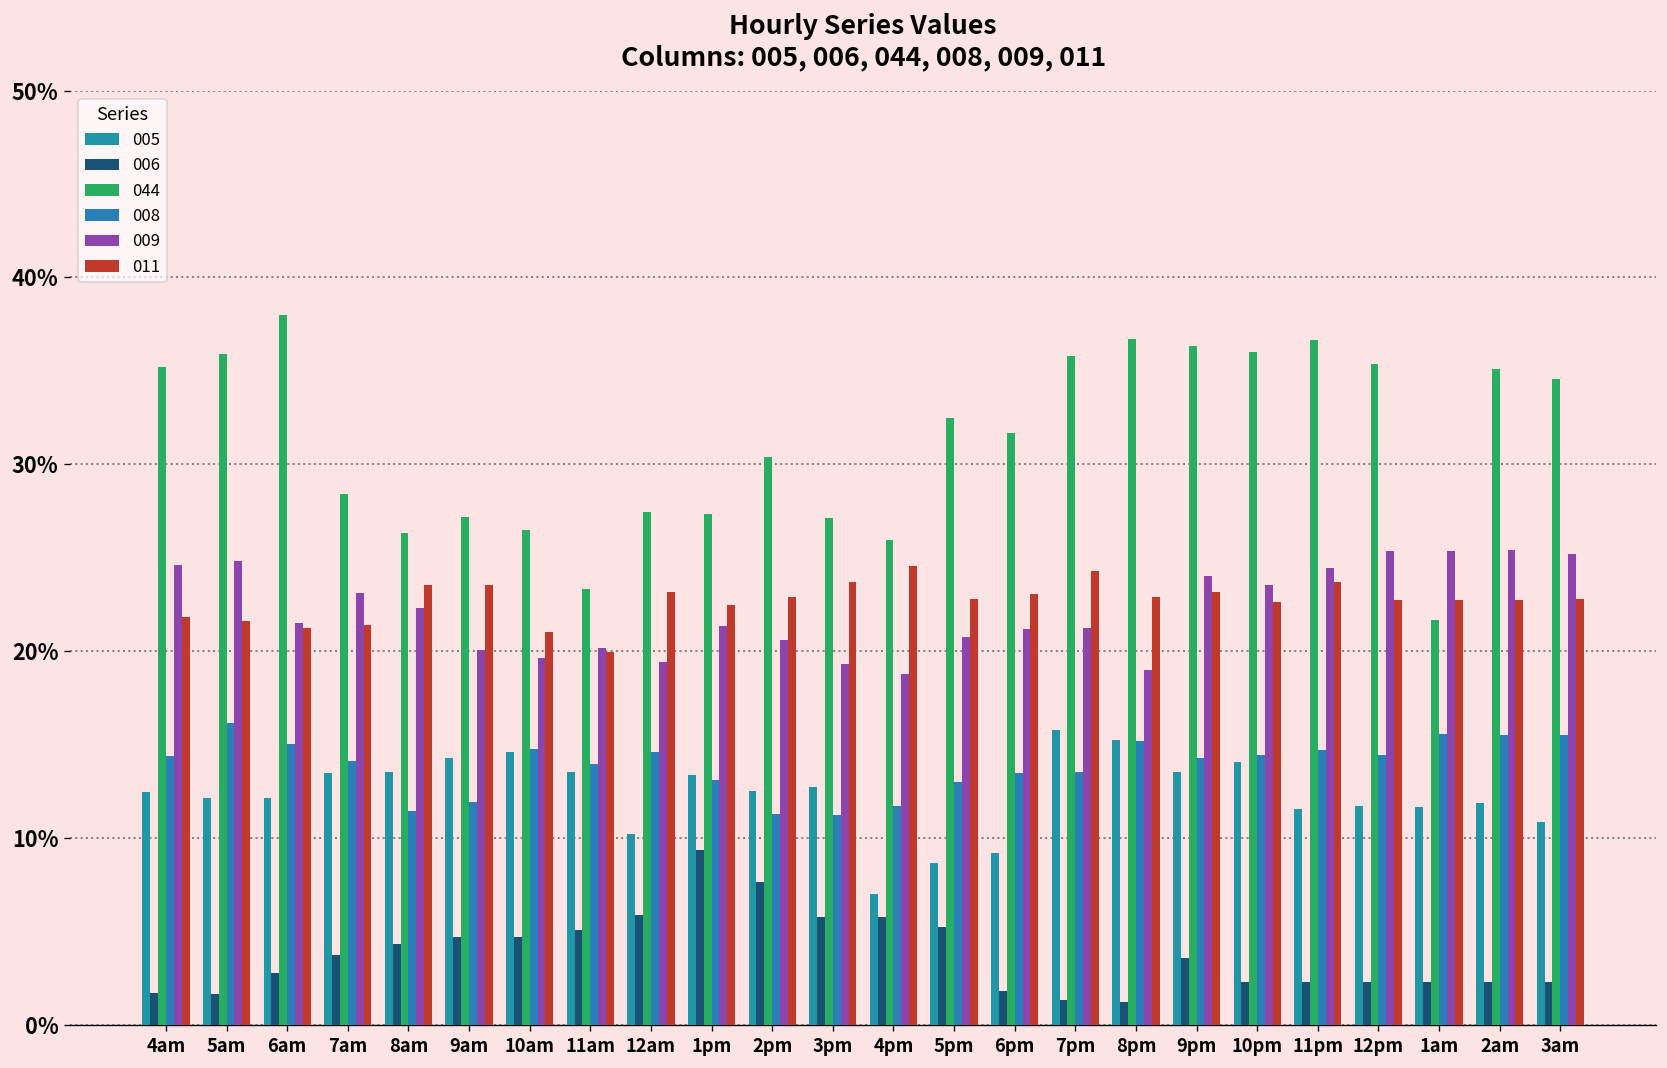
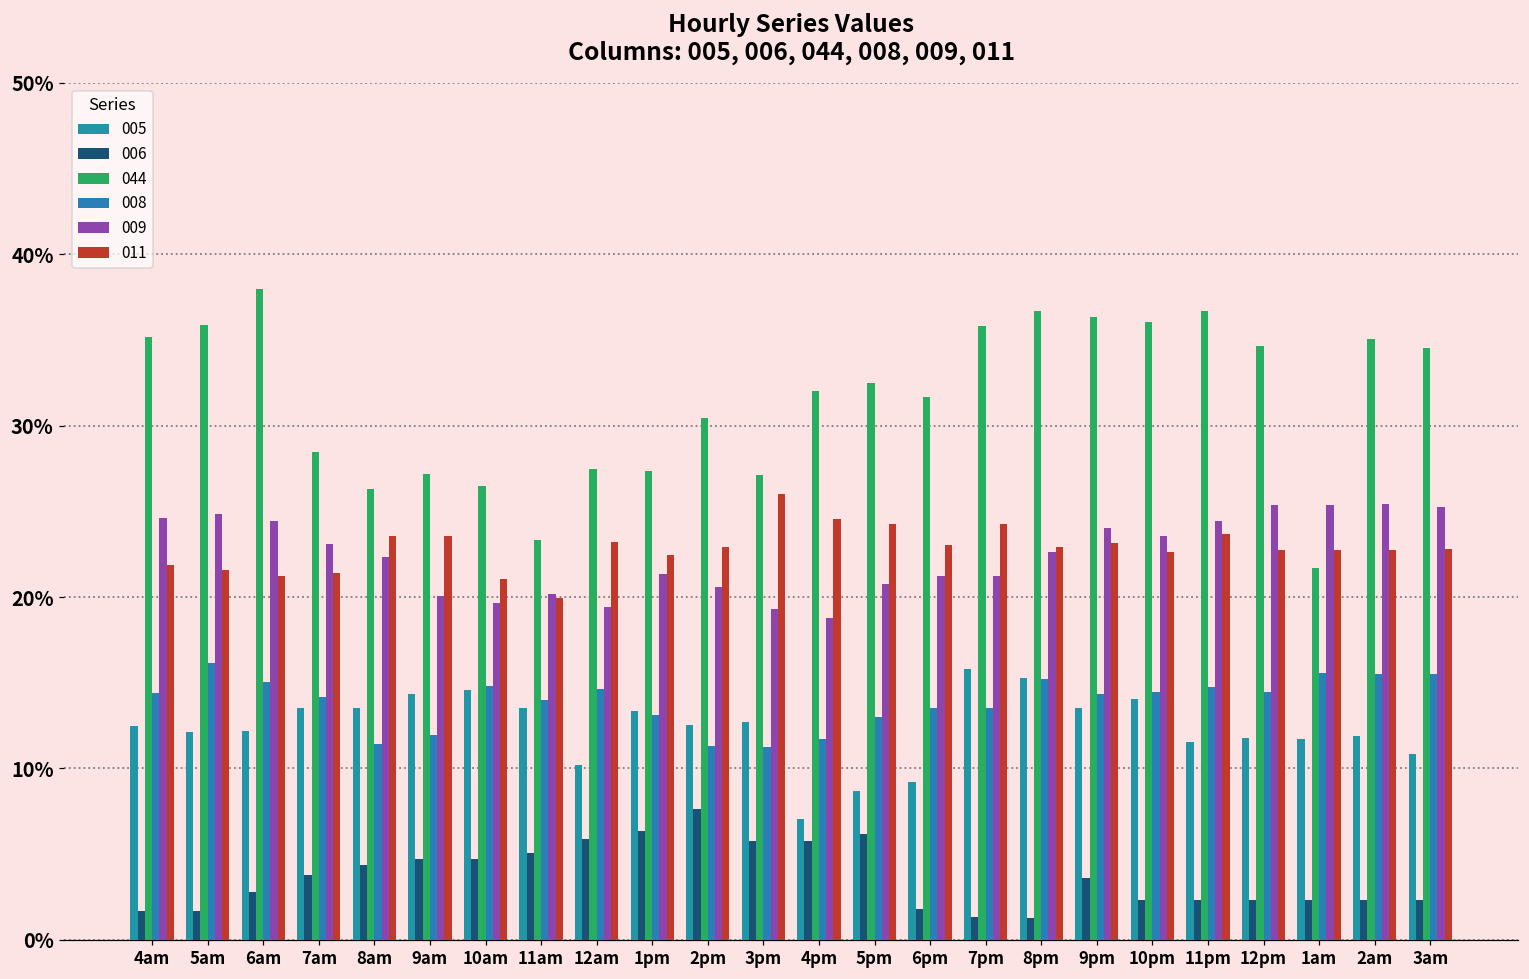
009, 6am: 21.5% -> 24.4%
006, 1pm: 9.4% -> 6.4%
011, 3pm: 23.7% -> 26.0%
044, 4pm: 26.0% -> 32.0%
006, 5pm: 5.3% -> 6.1%
011, 5pm: 22.8% -> 24.3%
009, 8pm: 19.0% -> 22.6%
044, 12pm: 35.4% -> 34.7%
